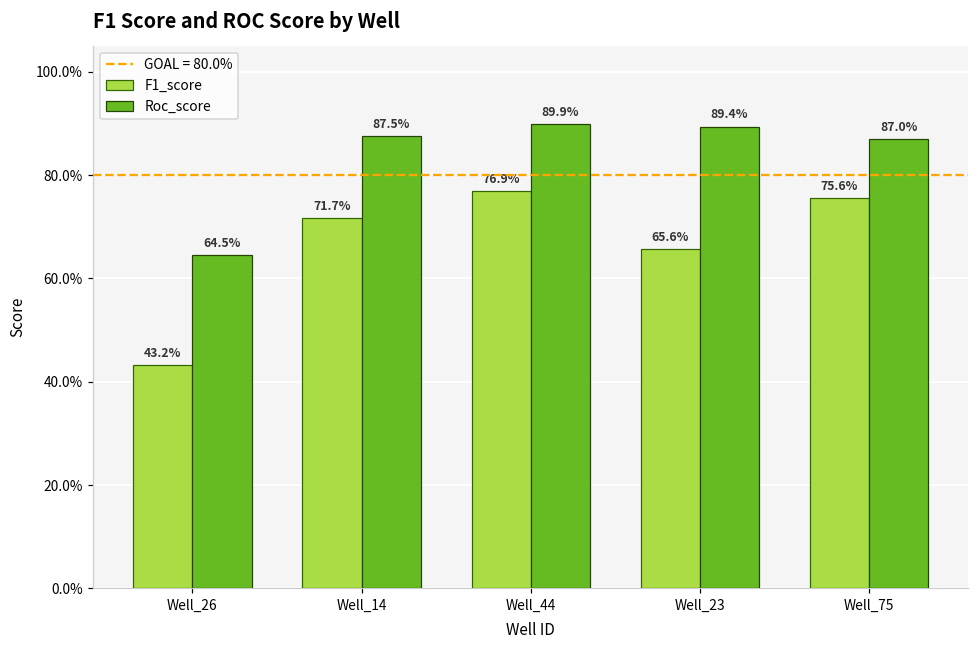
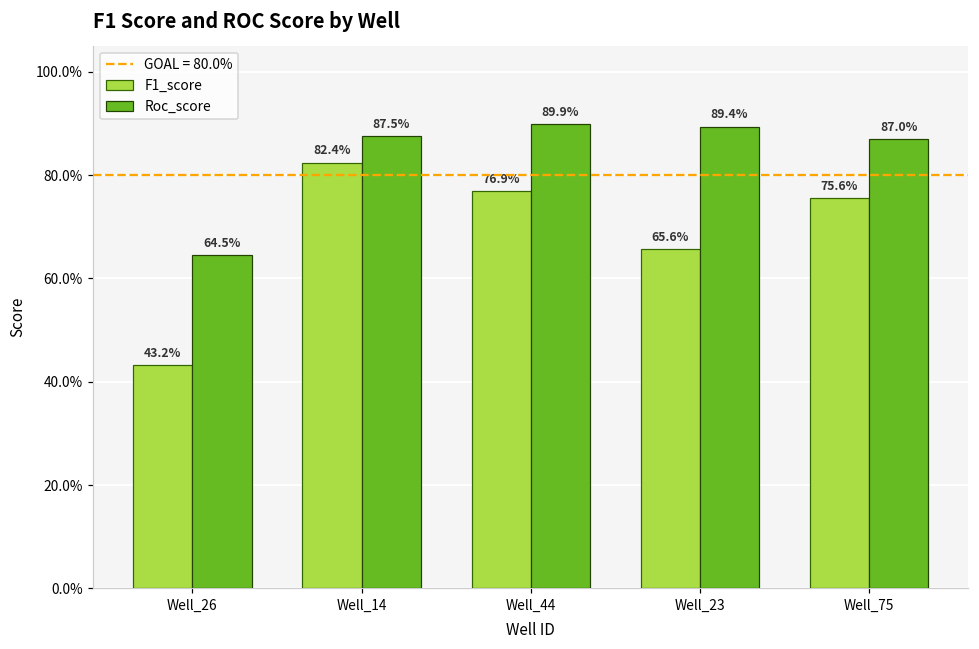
F1_score, Well_14: 71.7% -> 82.4%
